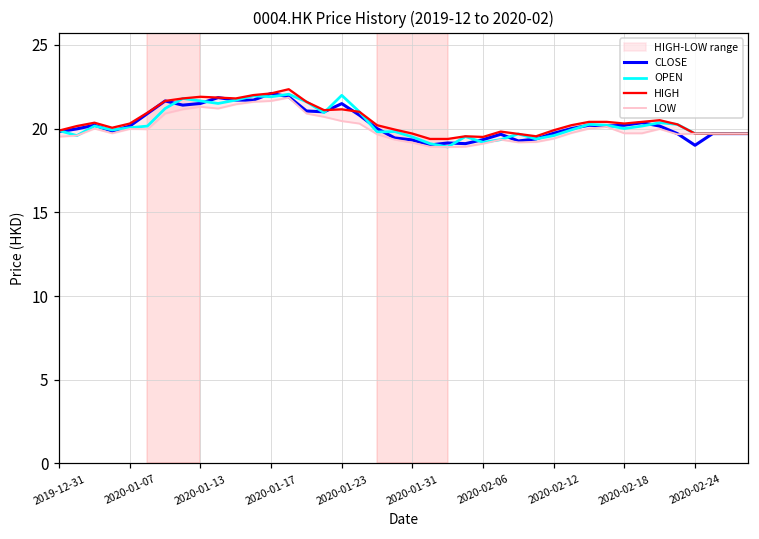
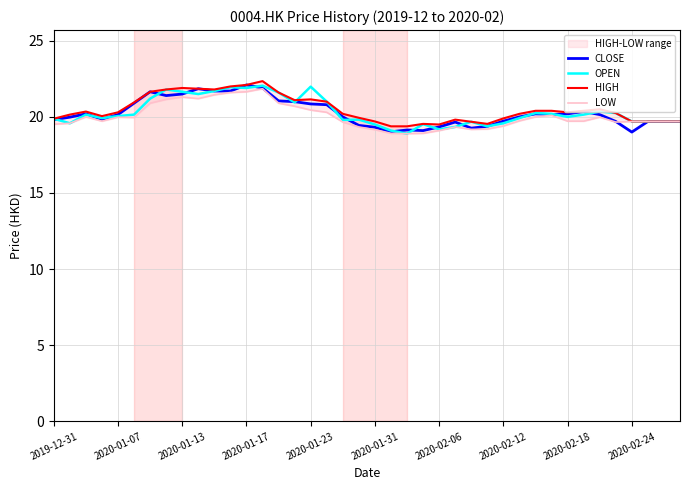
CLOSE, 2020-01-23: 21.5 -> 20.9
